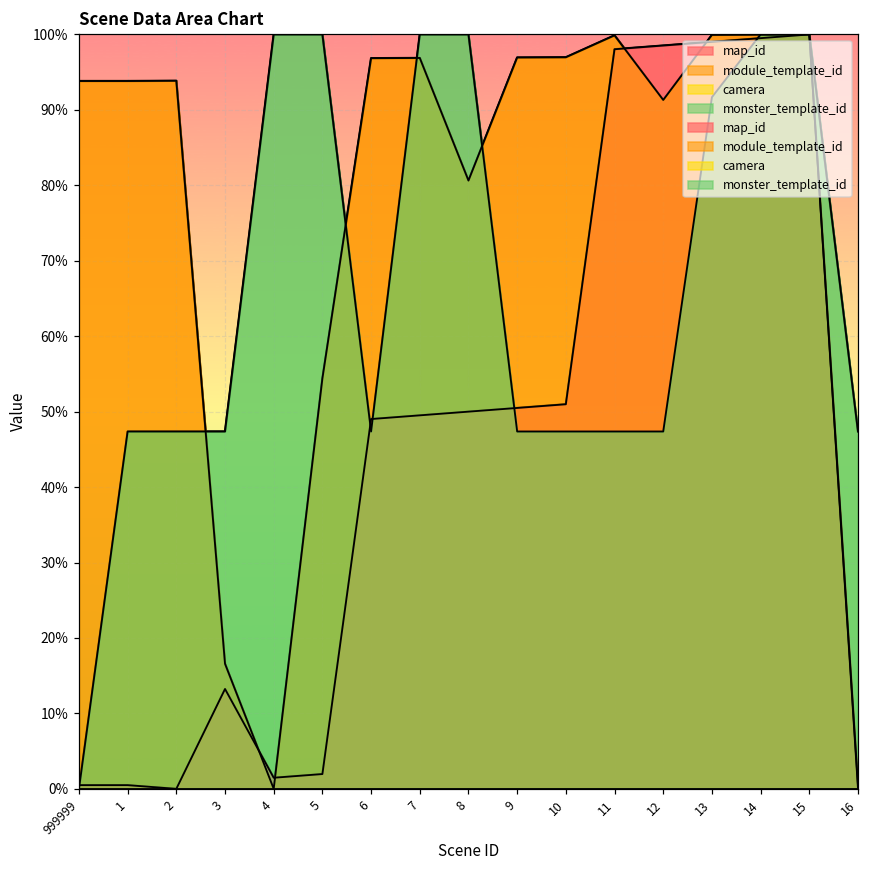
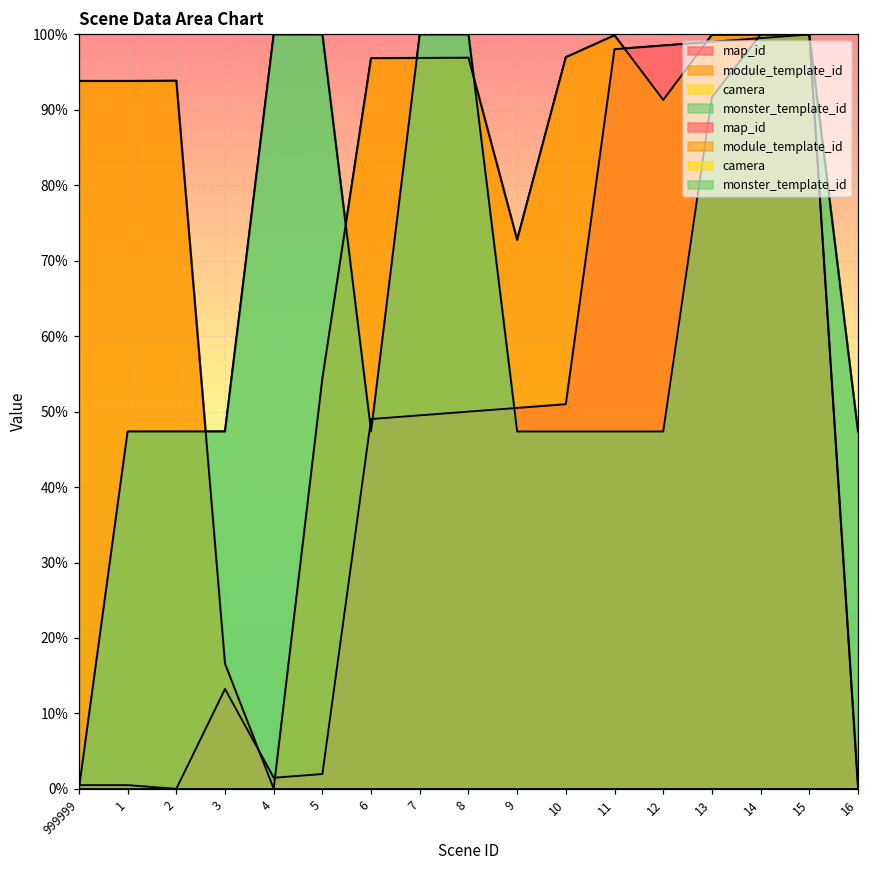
module_template_id, 8: 81% -> 97%
module_template_id, 9: 97% -> 73%
